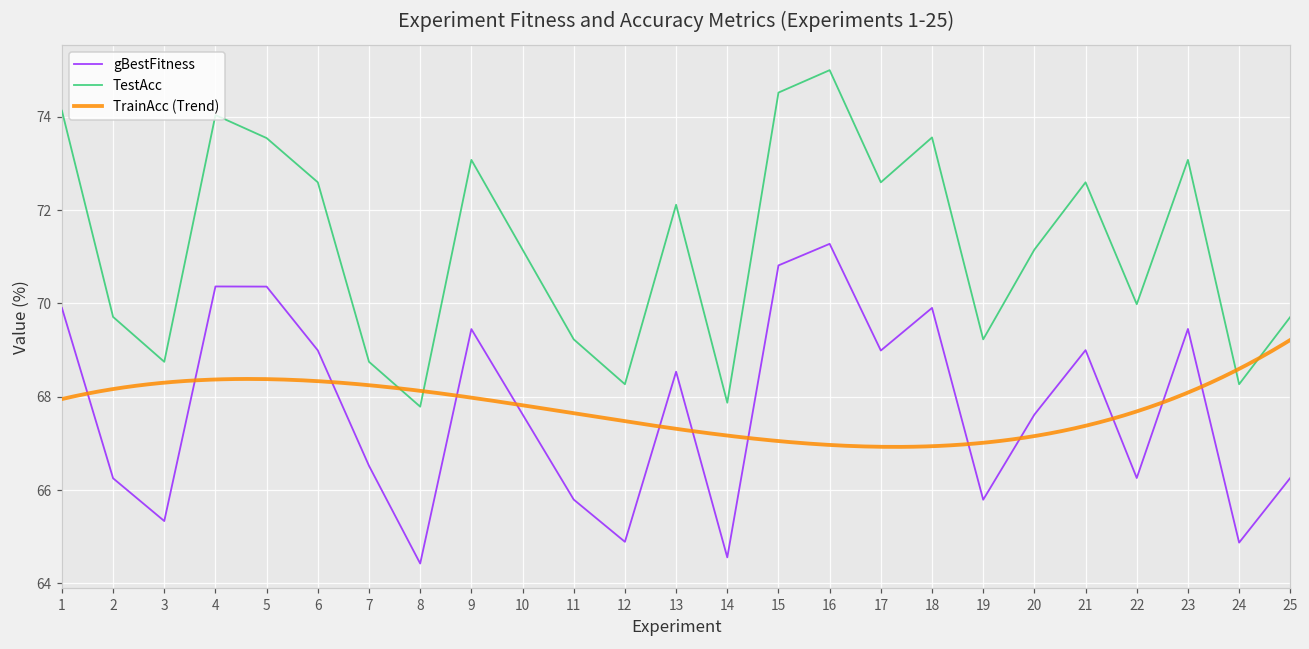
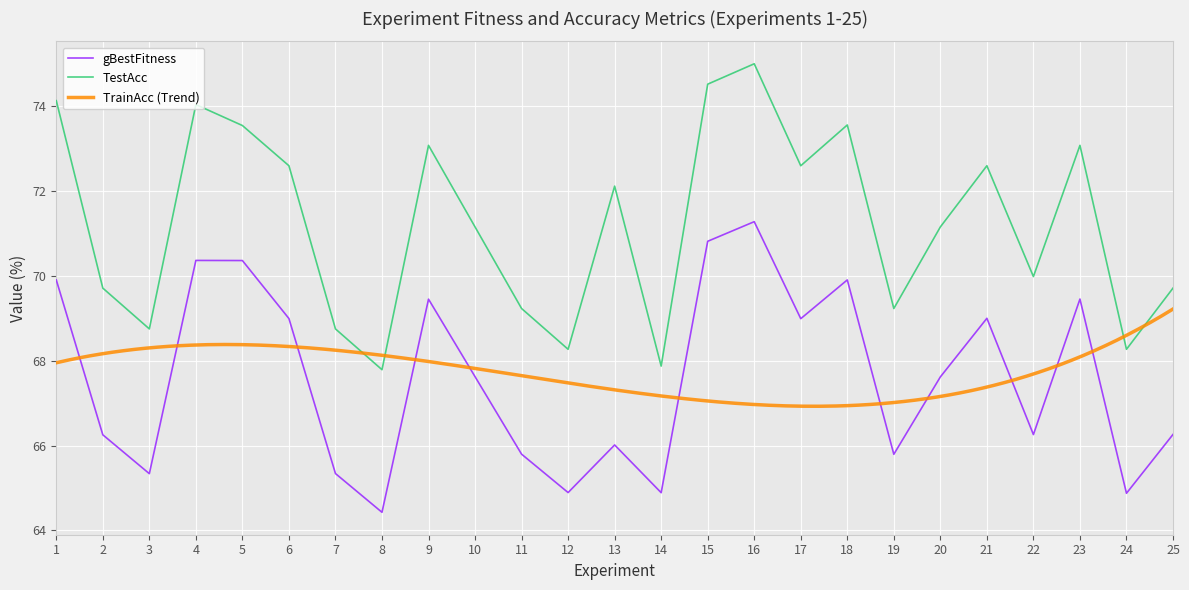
gBestFitness, 7: 66.5 -> 65.3
gBestFitness, 13: 68.5 -> 66.0
gBestFitness, 14: 64.6 -> 64.9
